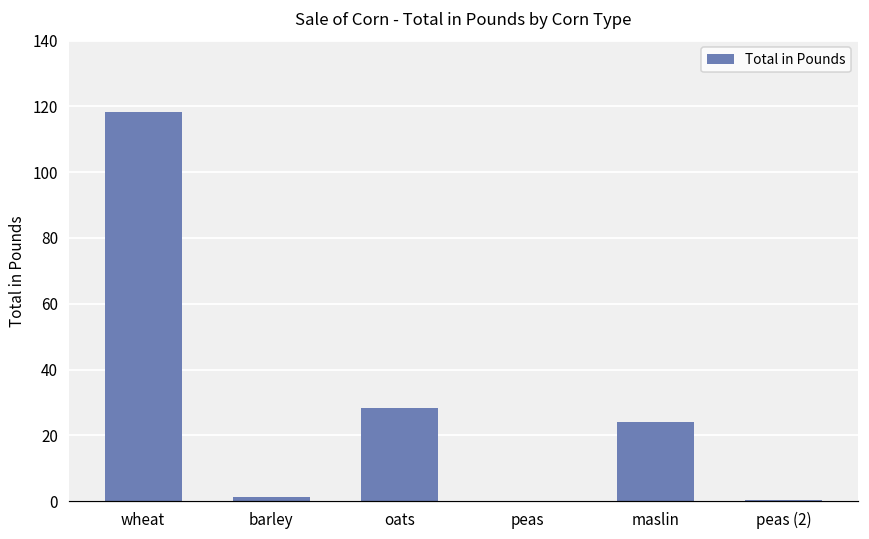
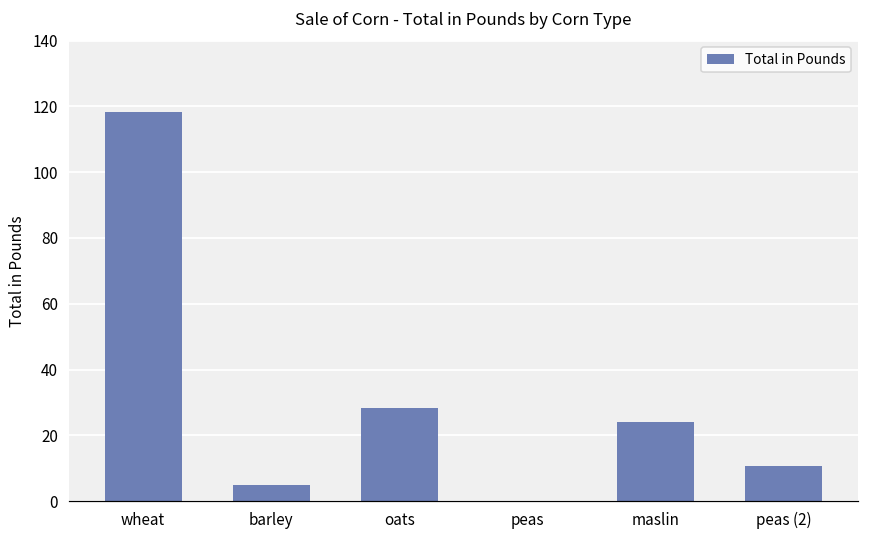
barley: 1 -> 5
peas (2): 0 -> 11
